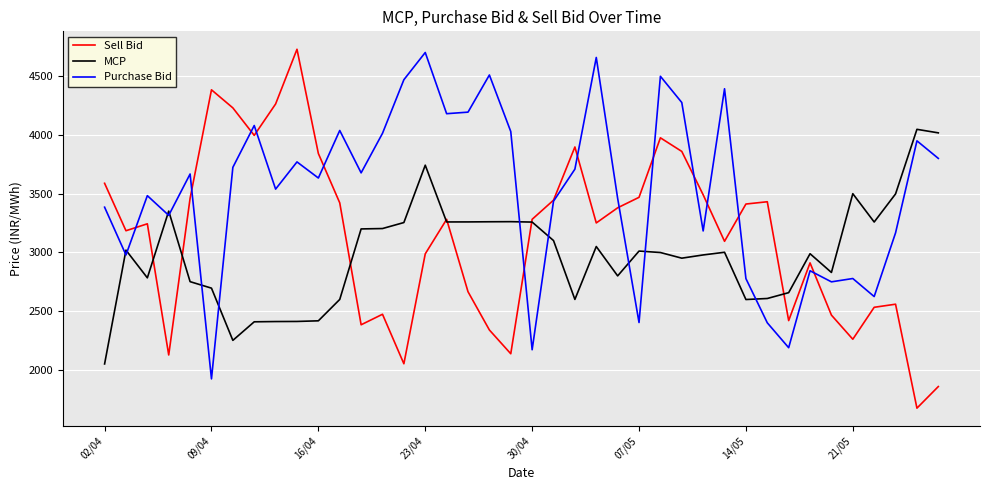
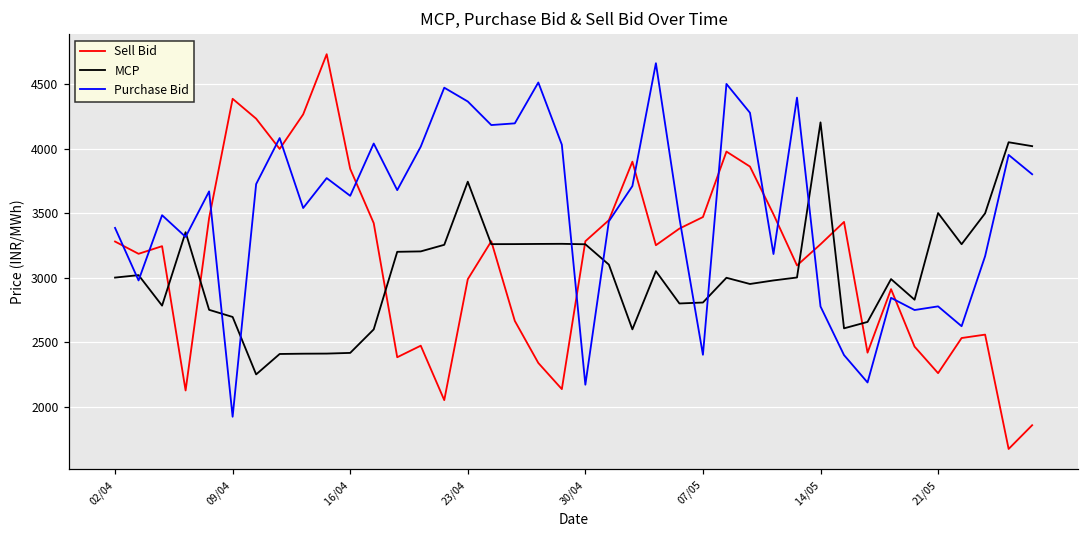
Sell Bid, 02/04: 3590 -> 3280
MCP, 02/04: 2050 -> 3000
Purchase Bid, 23/04: 4700 -> 4370
MCP, 07/05: 3010 -> 2810
Sell Bid, 14/05: 3410 -> 3260
MCP, 14/05: 2600 -> 4200
